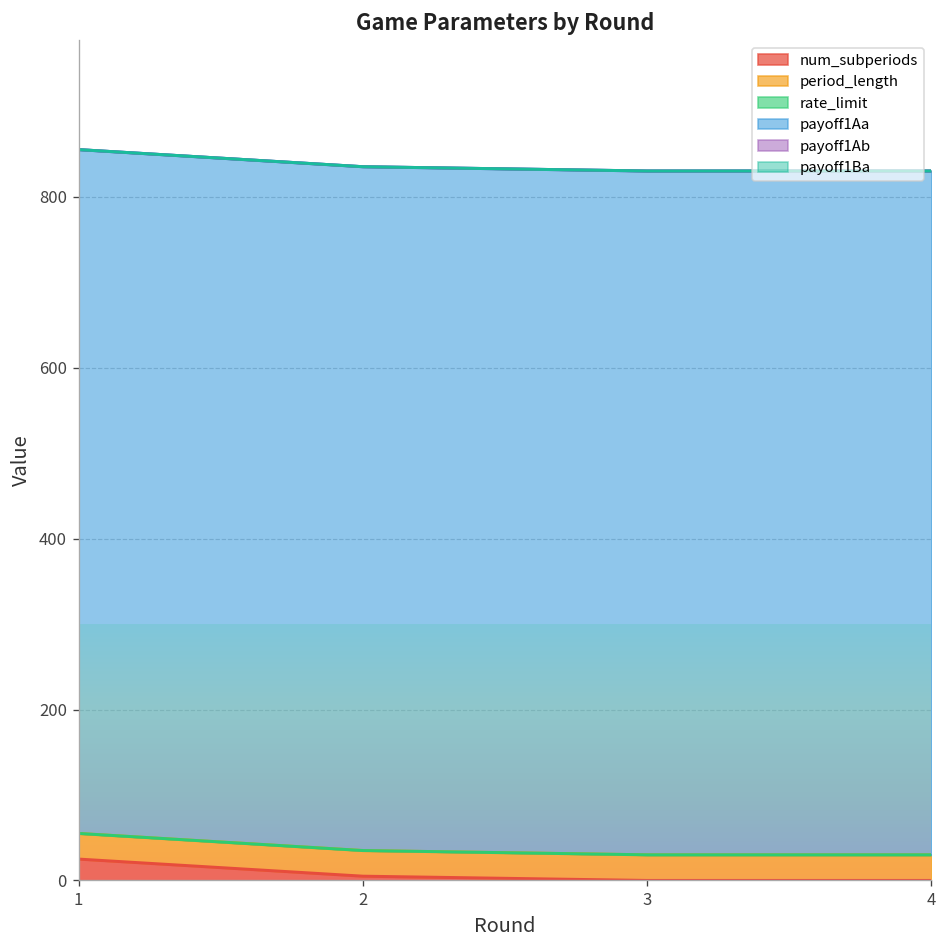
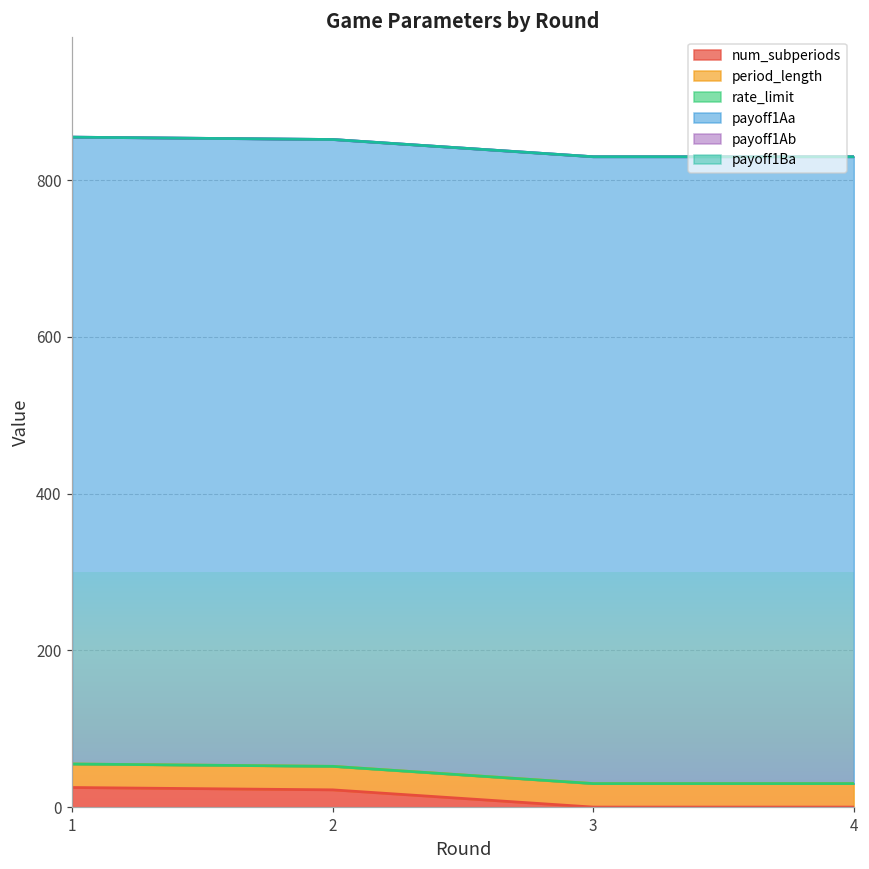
num_subperiods, 2: 10 -> 20
